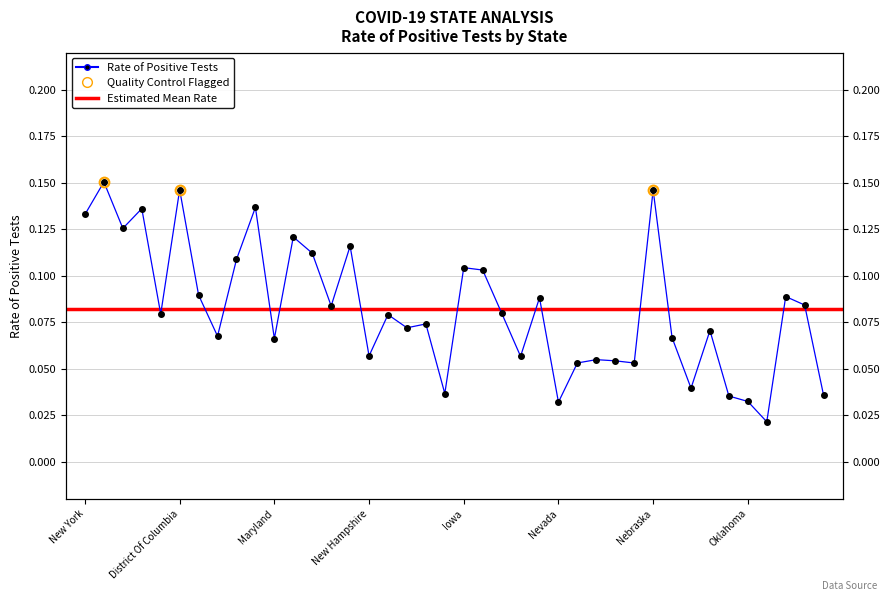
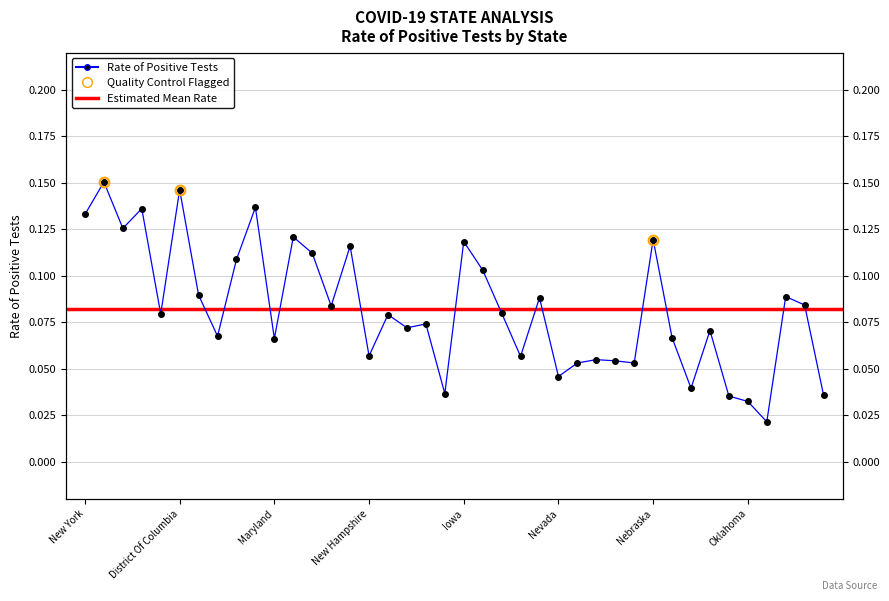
Rate of Positive Tests, Iowa: 0.104 -> 0.118
Rate of Positive Tests, Nevada: 0.032 -> 0.046
Rate of Positive Tests, Nebraska: 0.146 -> 0.119
